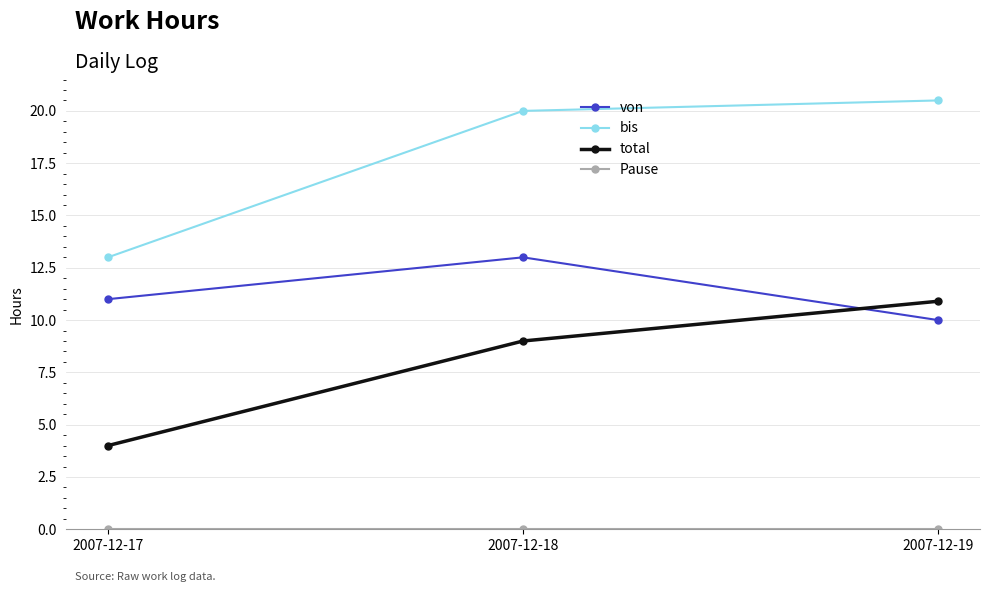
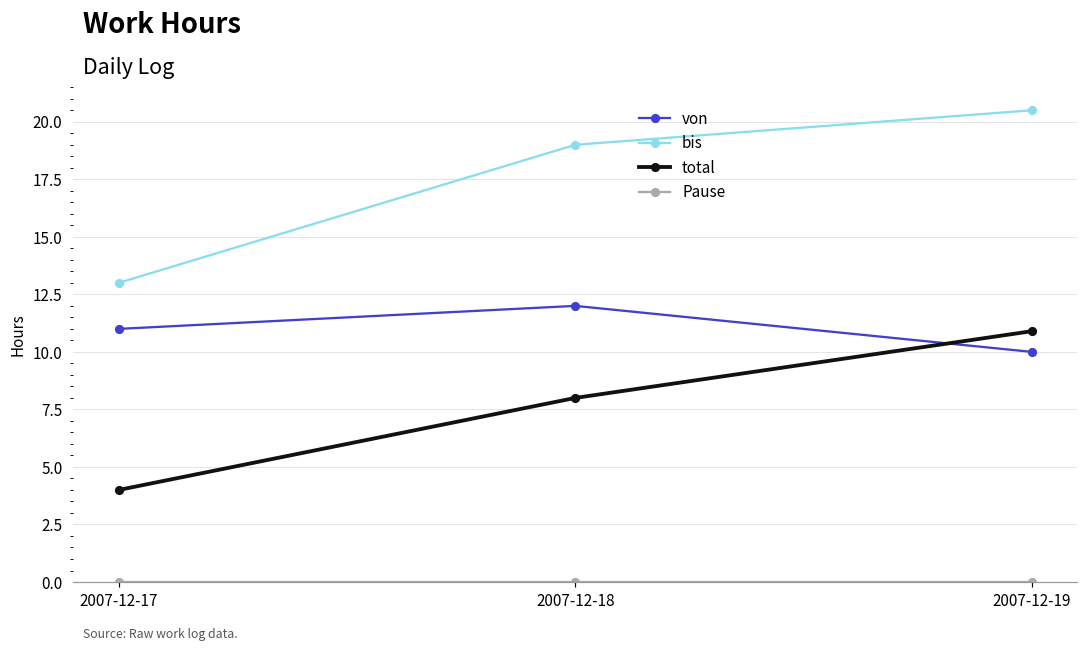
von, 2007-12-18: 13 -> 12
bis, 2007-12-18: 20 -> 19
total, 2007-12-18: 9 -> 8
